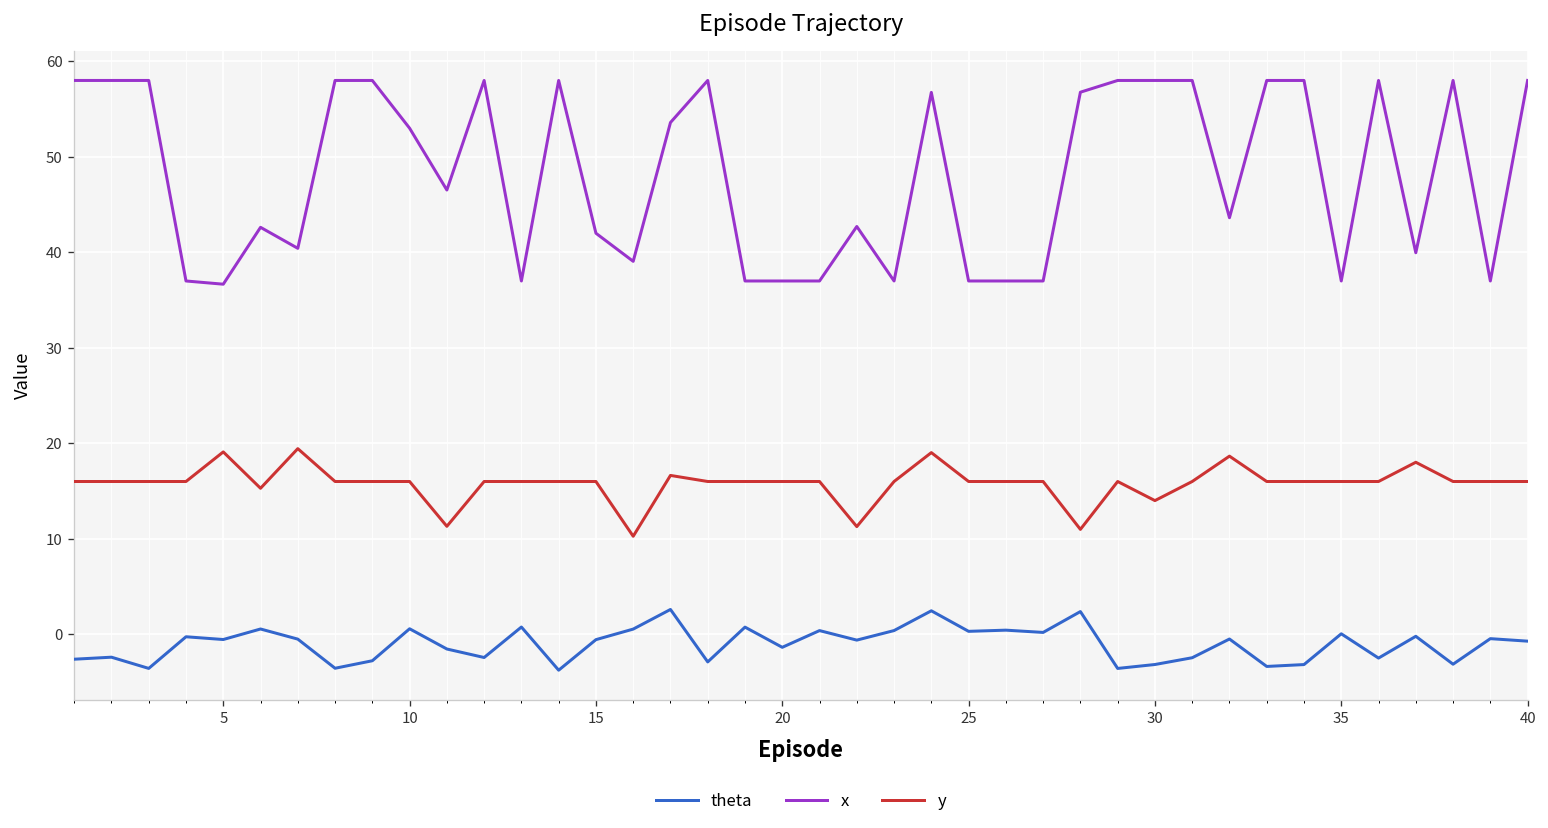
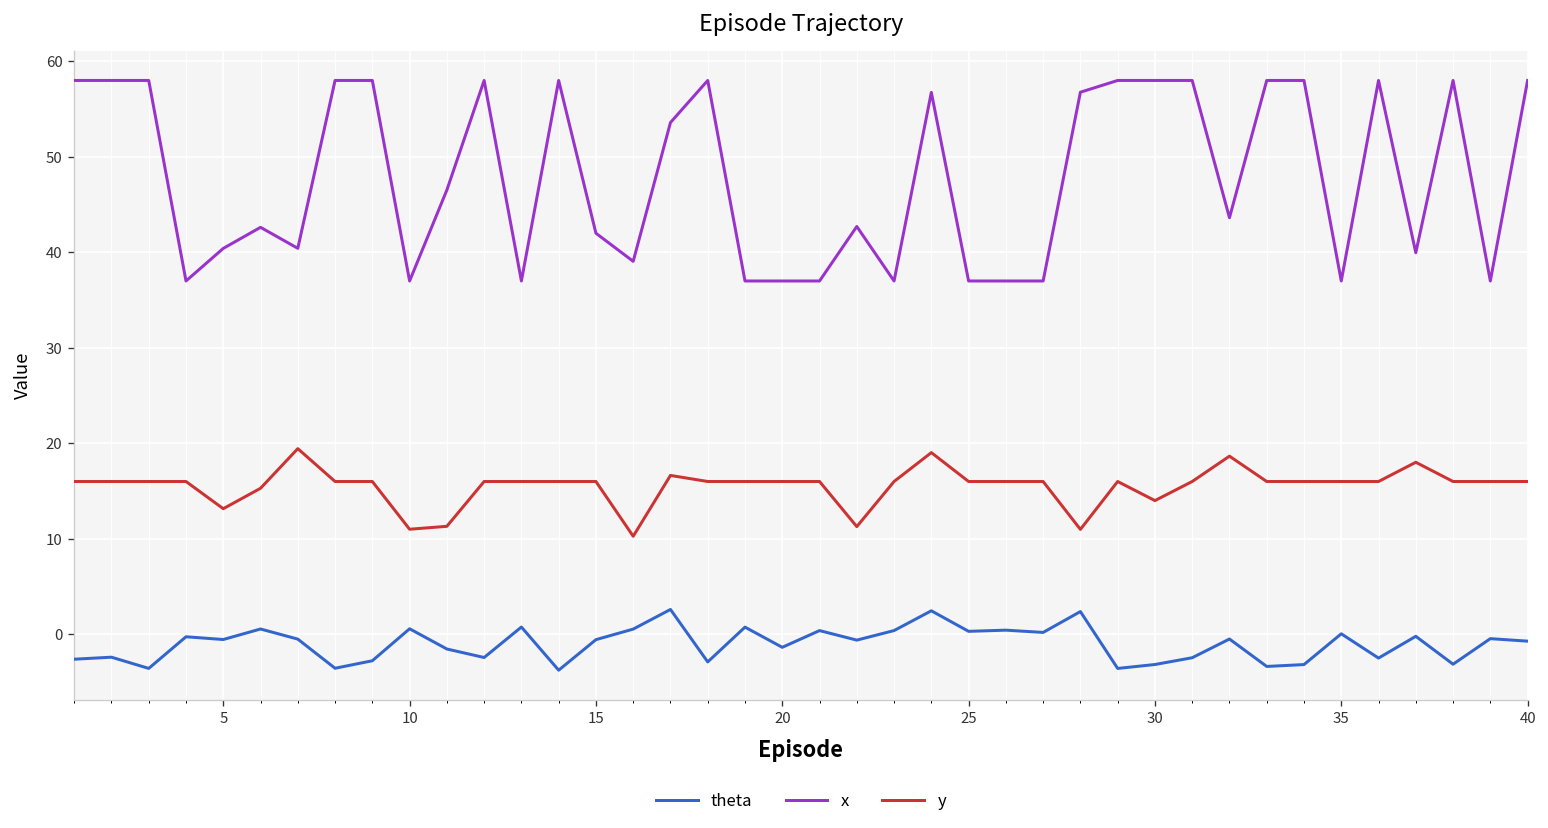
x, 5: 37 -> 40
y, 5: 19 -> 13
x, 10: 53 -> 37
y, 10: 16 -> 11
